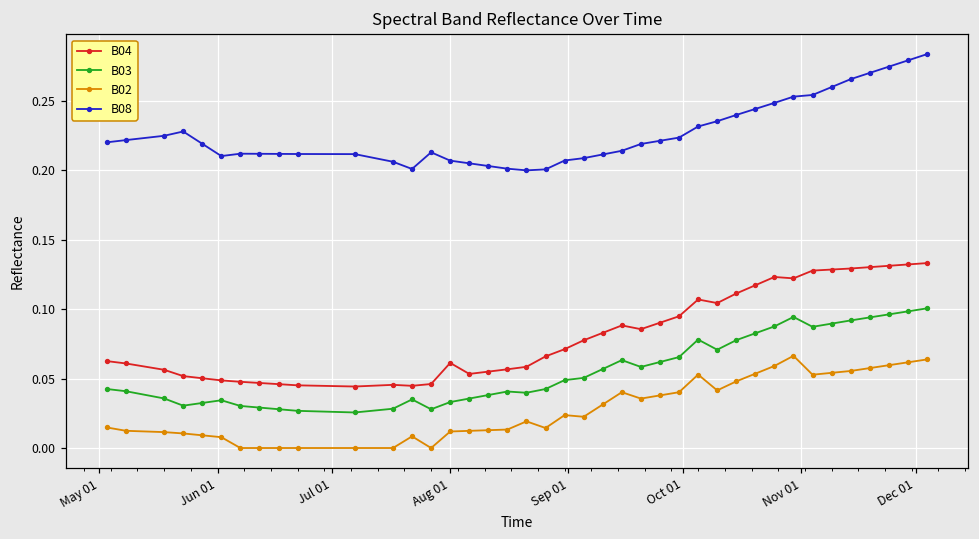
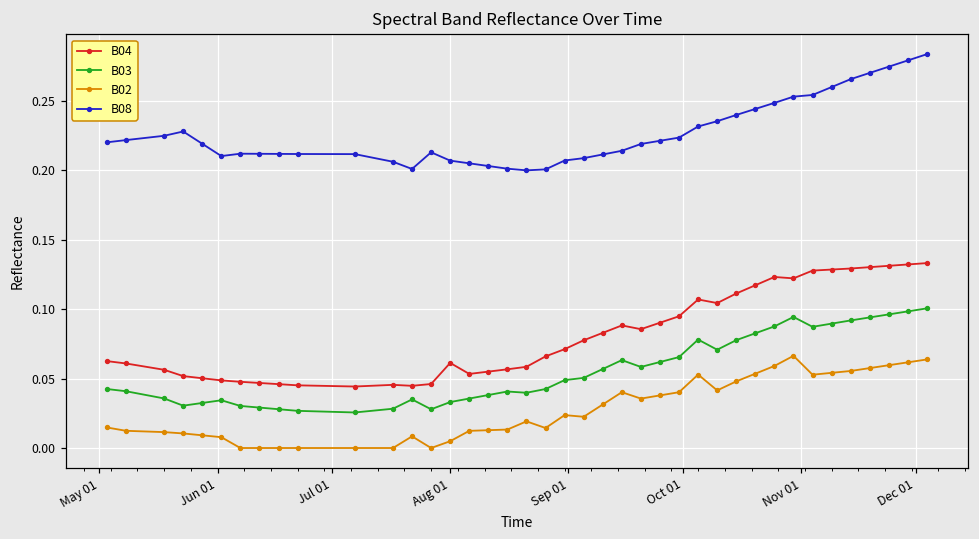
B02, Aug 01: 0.012 -> 0.005
